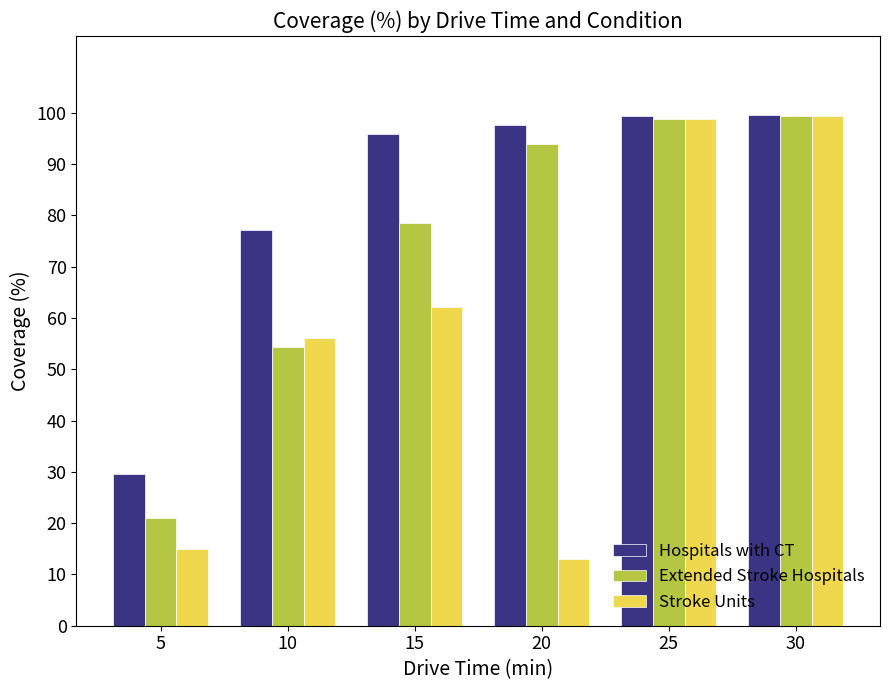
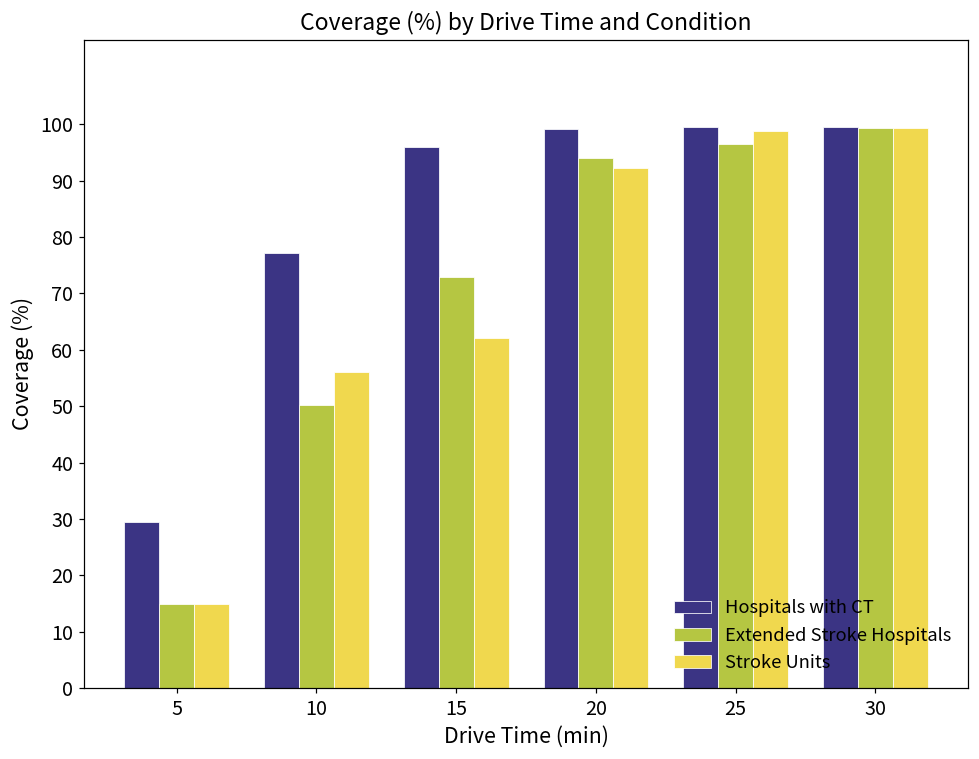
Extended Stroke Hospitals, 5: 21 -> 15
Extended Stroke Hospitals, 10: 54 -> 50
Extended Stroke Hospitals, 15: 79 -> 73
Hospitals with CT, 20: 98 -> 99
Stroke Units, 20: 13 -> 92
Extended Stroke Hospitals, 25: 99 -> 96
